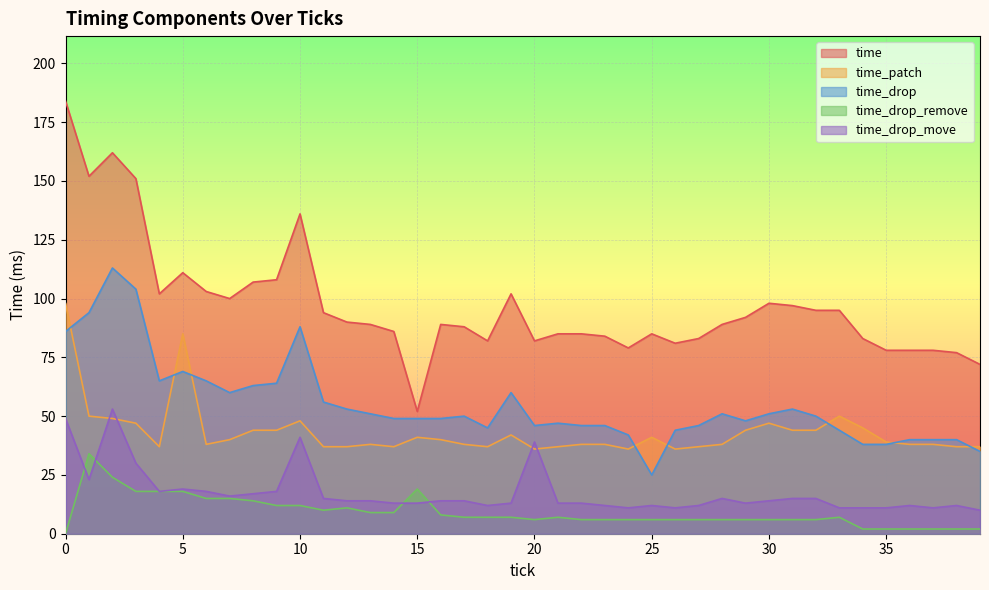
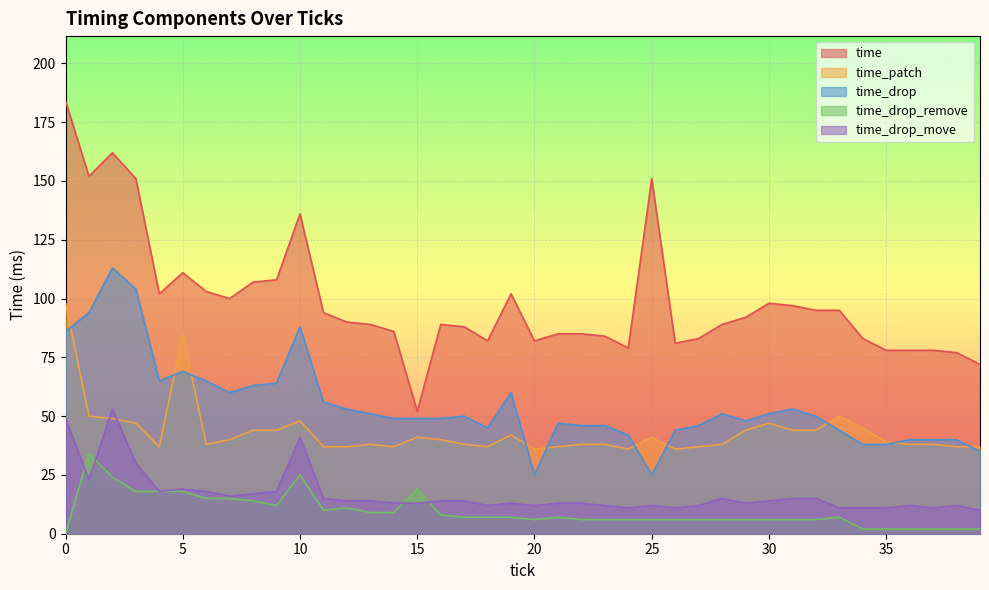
time_drop_remove, 10: 12 -> 25
time_drop, 20: 46 -> 25
time_drop_move, 20: 39 -> 12
time, 25: 85 -> 151
